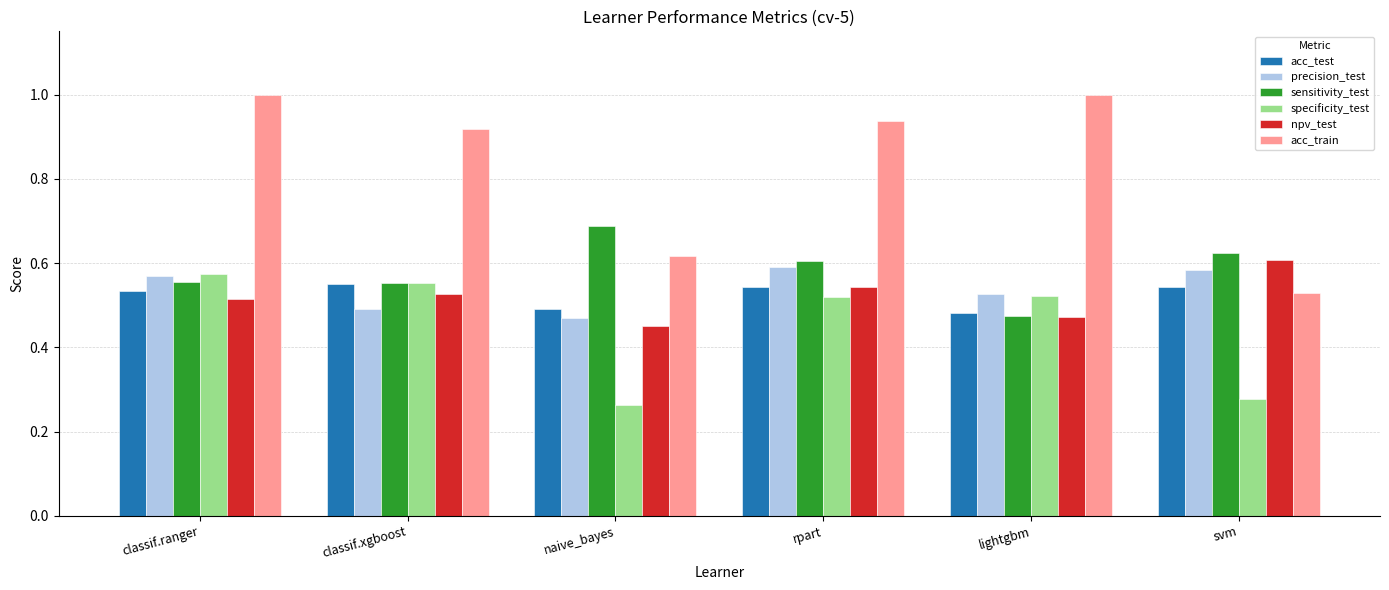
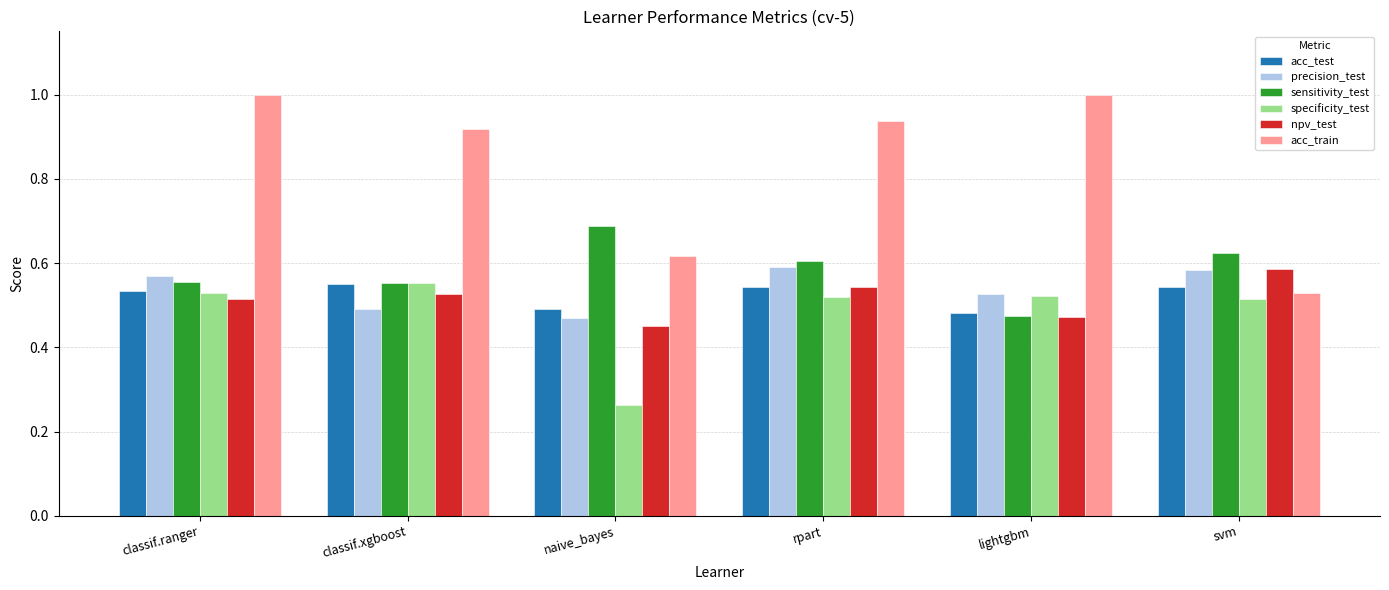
specificity_test, classif.ranger: 0.57 -> 0.53
specificity_test, svm: 0.28 -> 0.52
npv_test, svm: 0.61 -> 0.59
